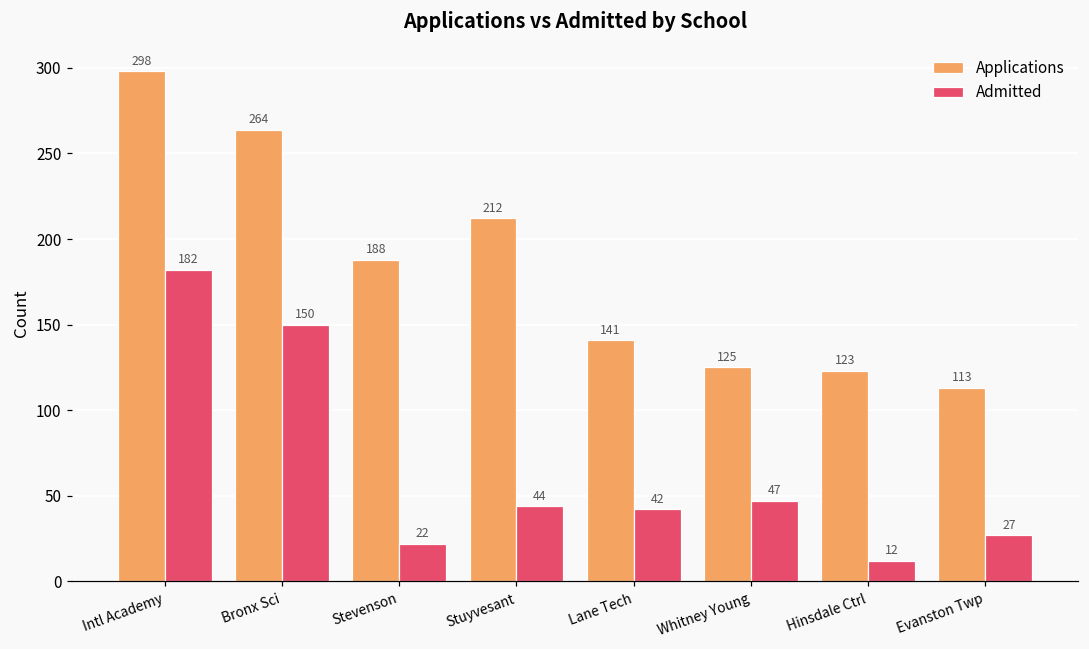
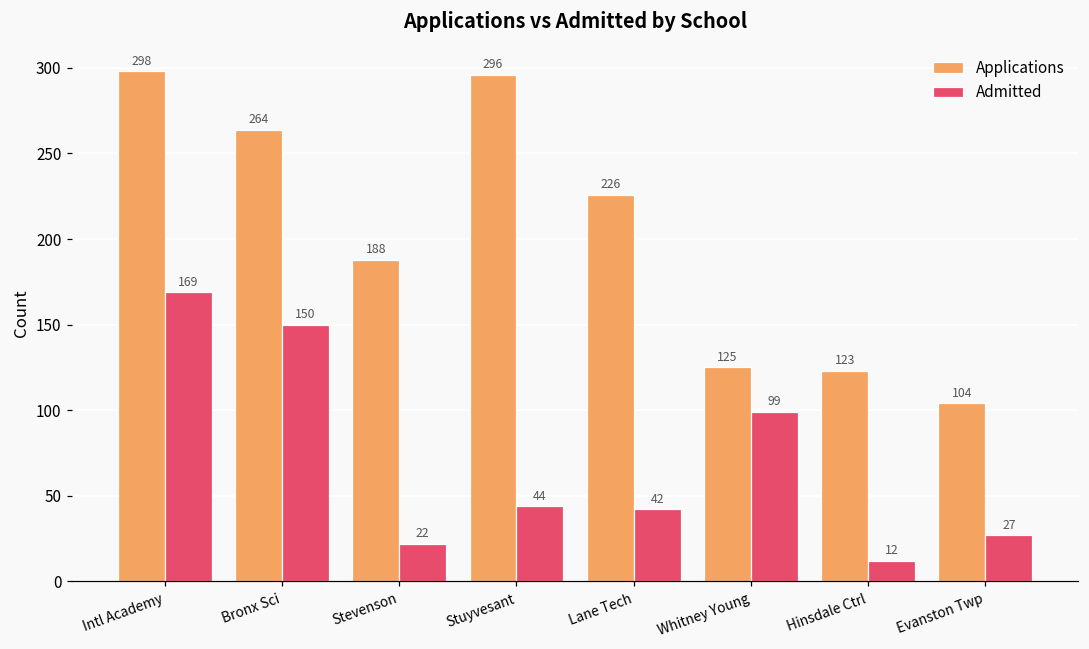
Admitted, Intl Academy: 182 -> 169
Applications, Stuyvesant: 212 -> 296
Applications, Lane Tech: 141 -> 226
Admitted, Whitney Young: 47 -> 99
Applications, Evanston Twp: 113 -> 104
